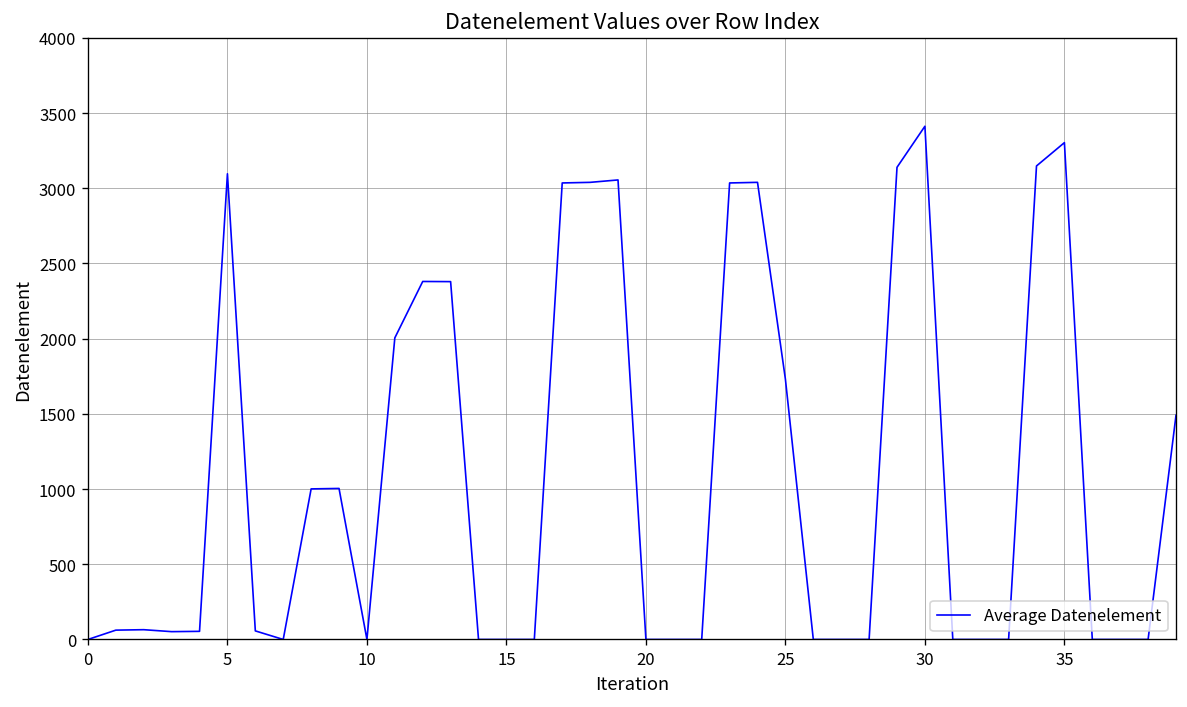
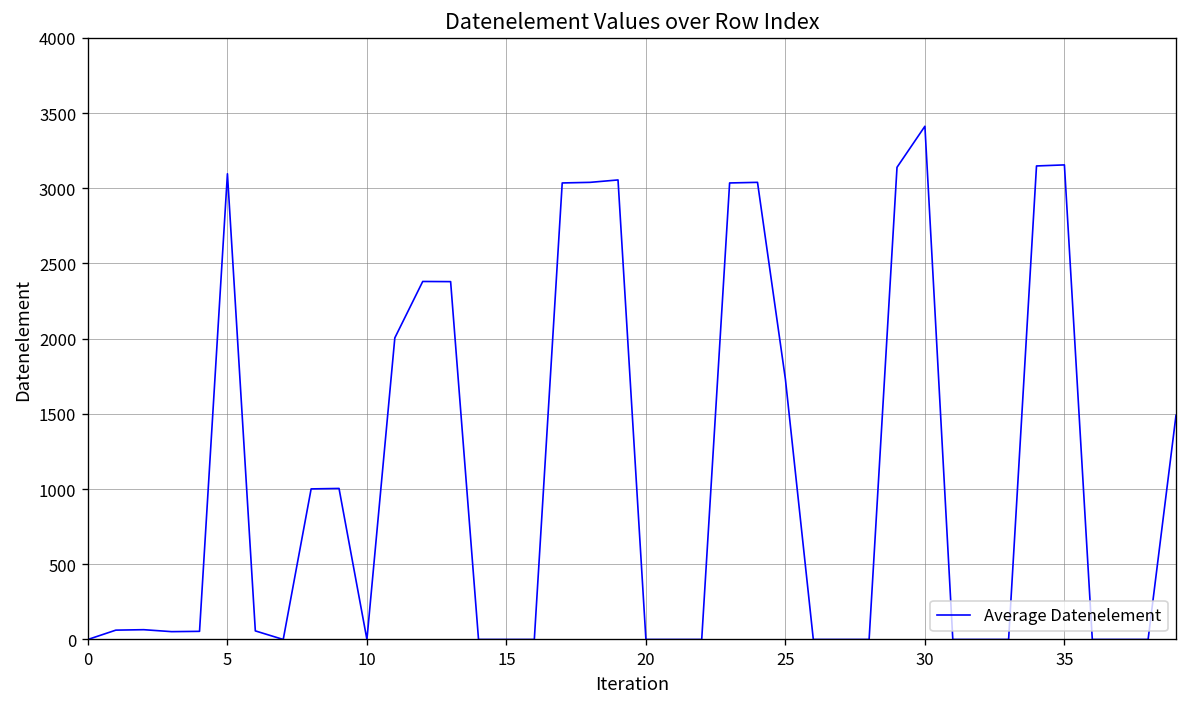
35: 3300 -> 3160
